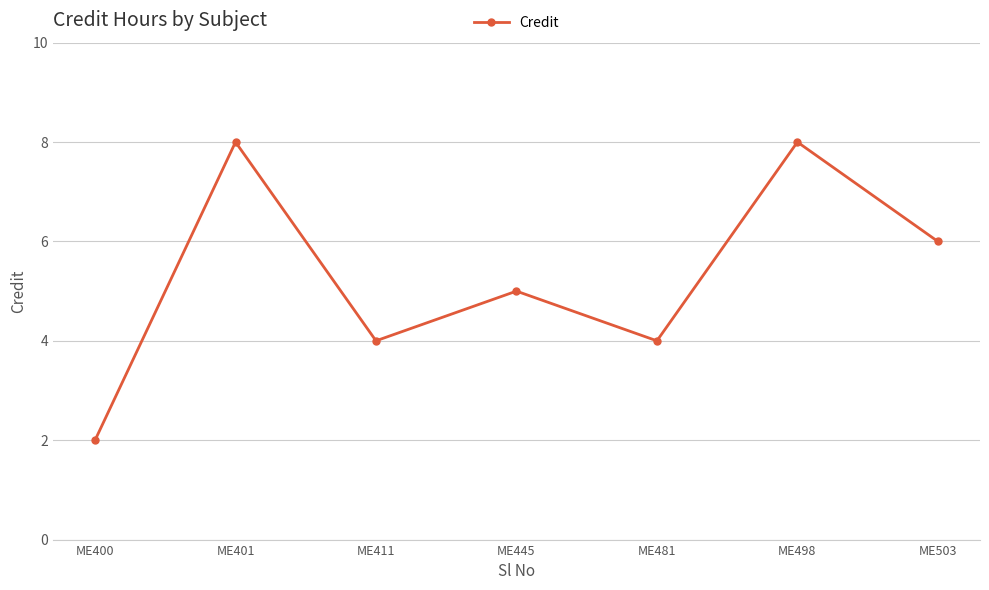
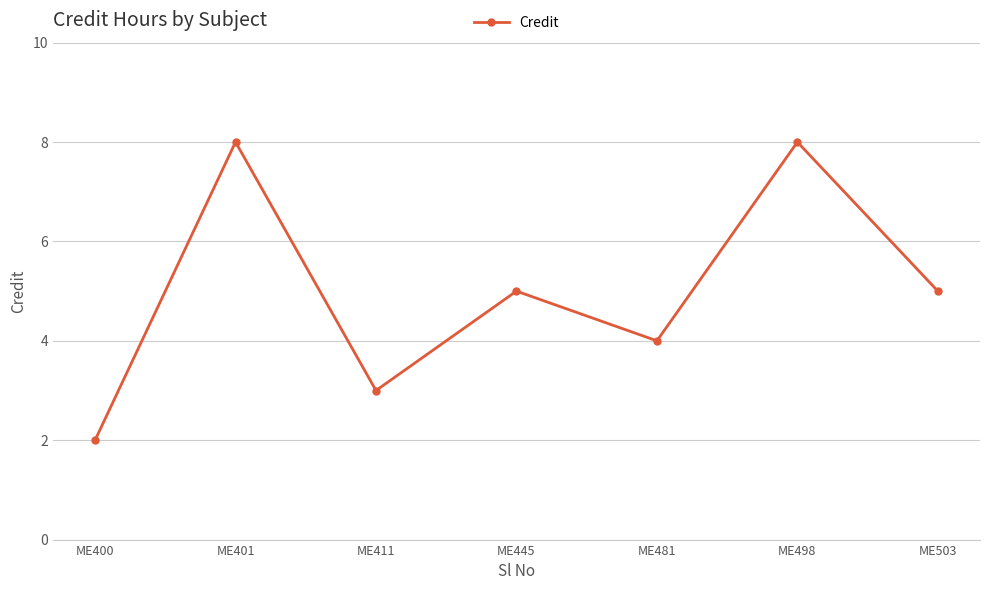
ME411: 4 -> 3
ME503: 6 -> 5
